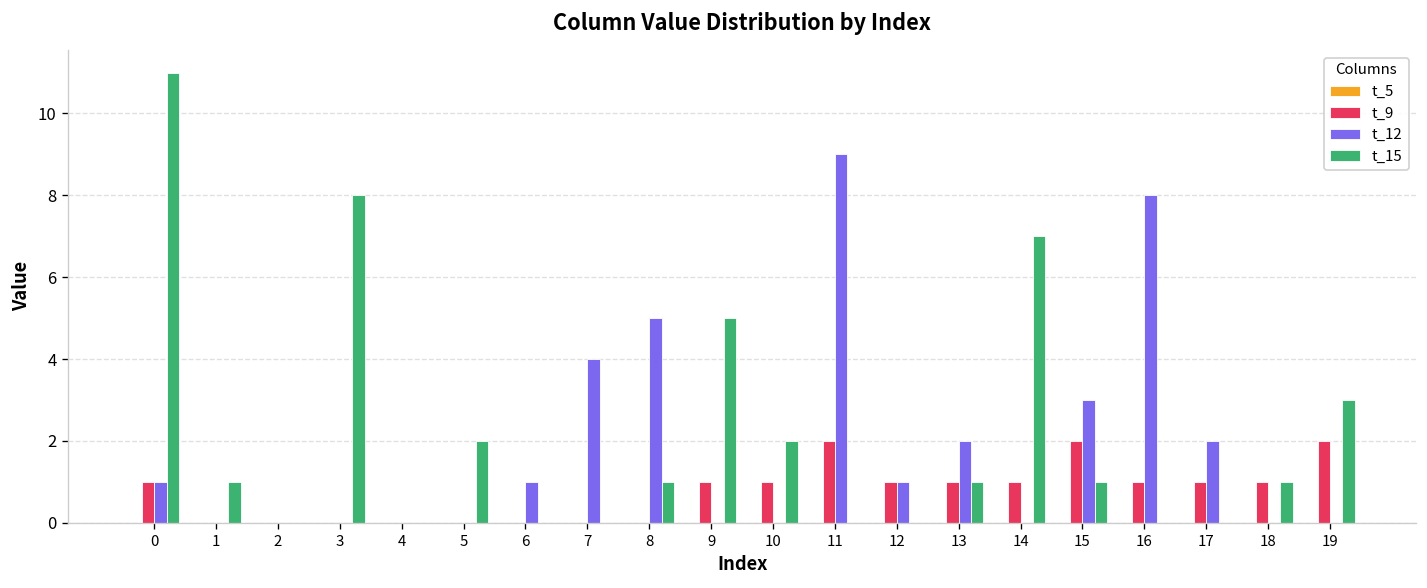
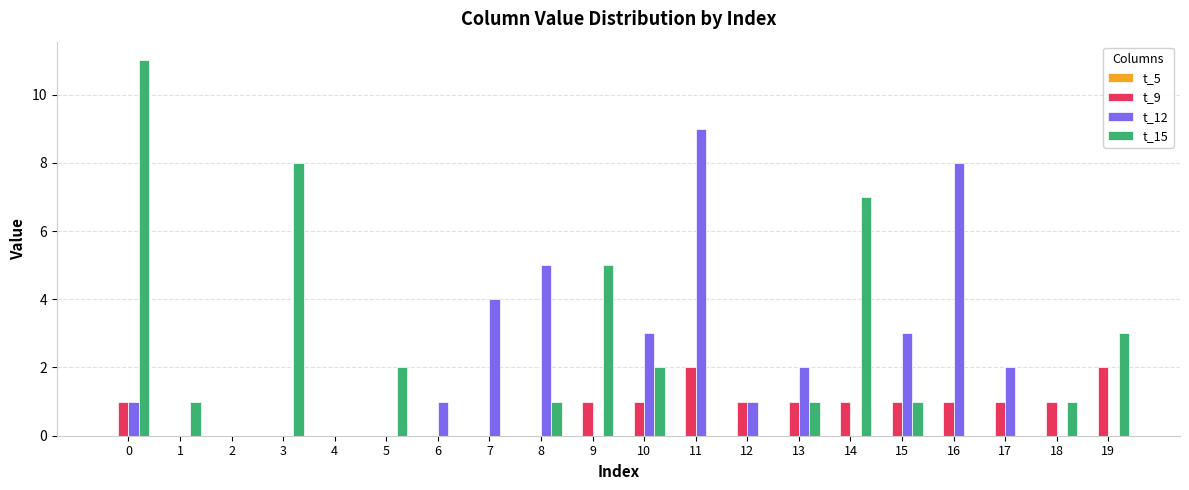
t_12, 10: 0 -> 3
t_9, 15: 2 -> 1
